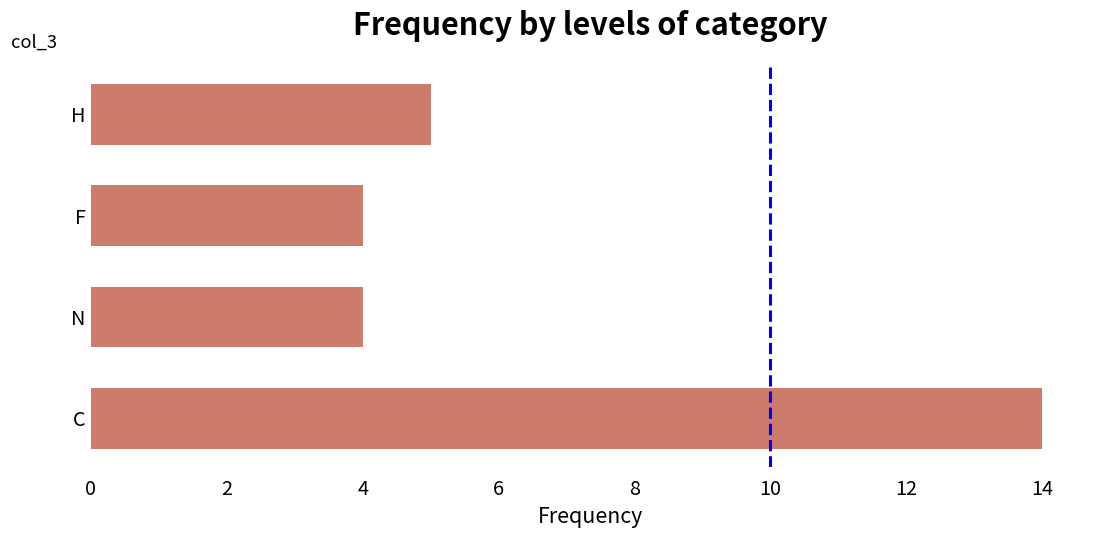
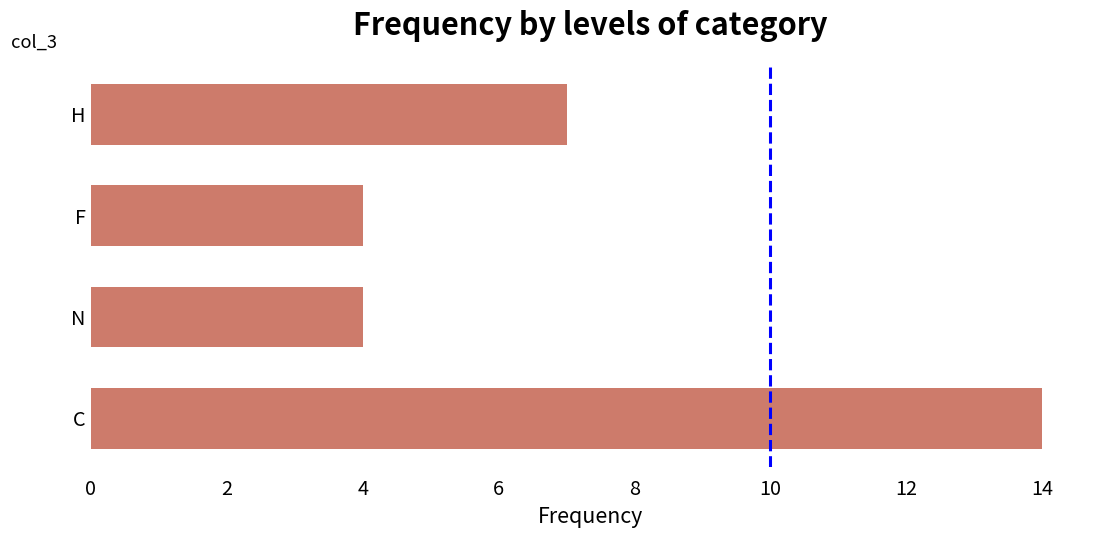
H: 5 -> 7
